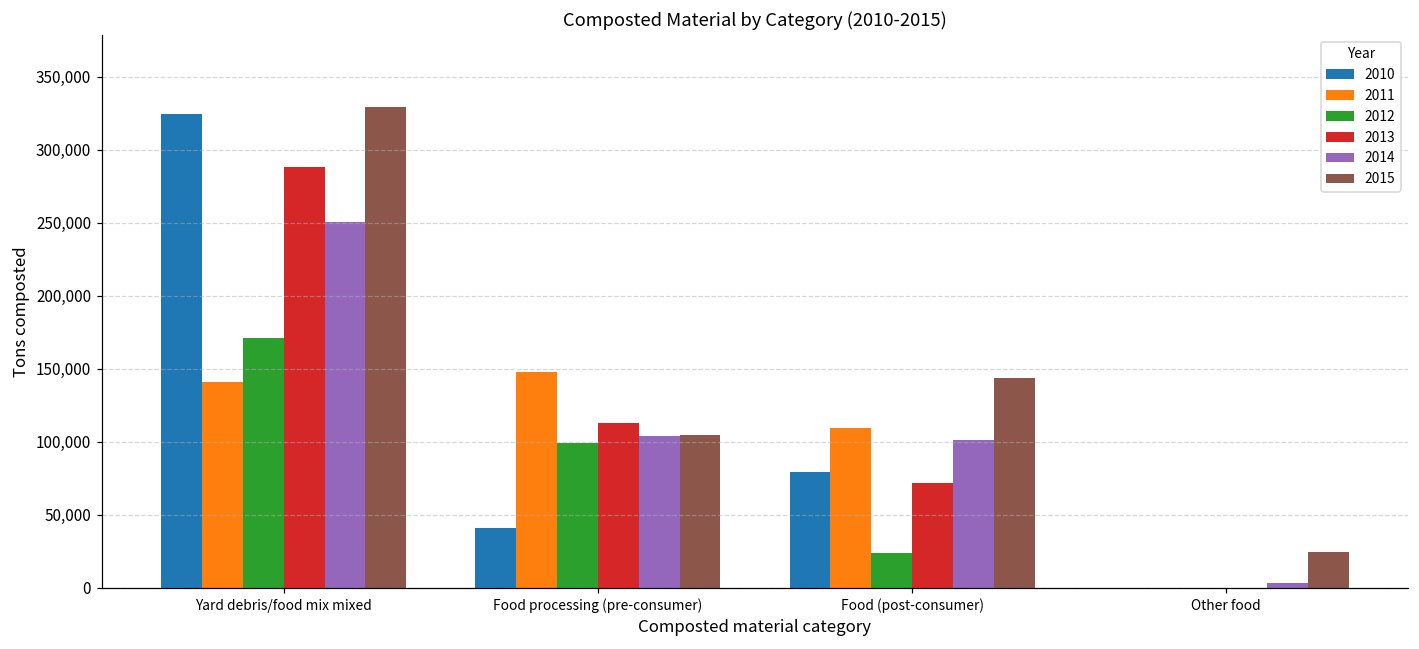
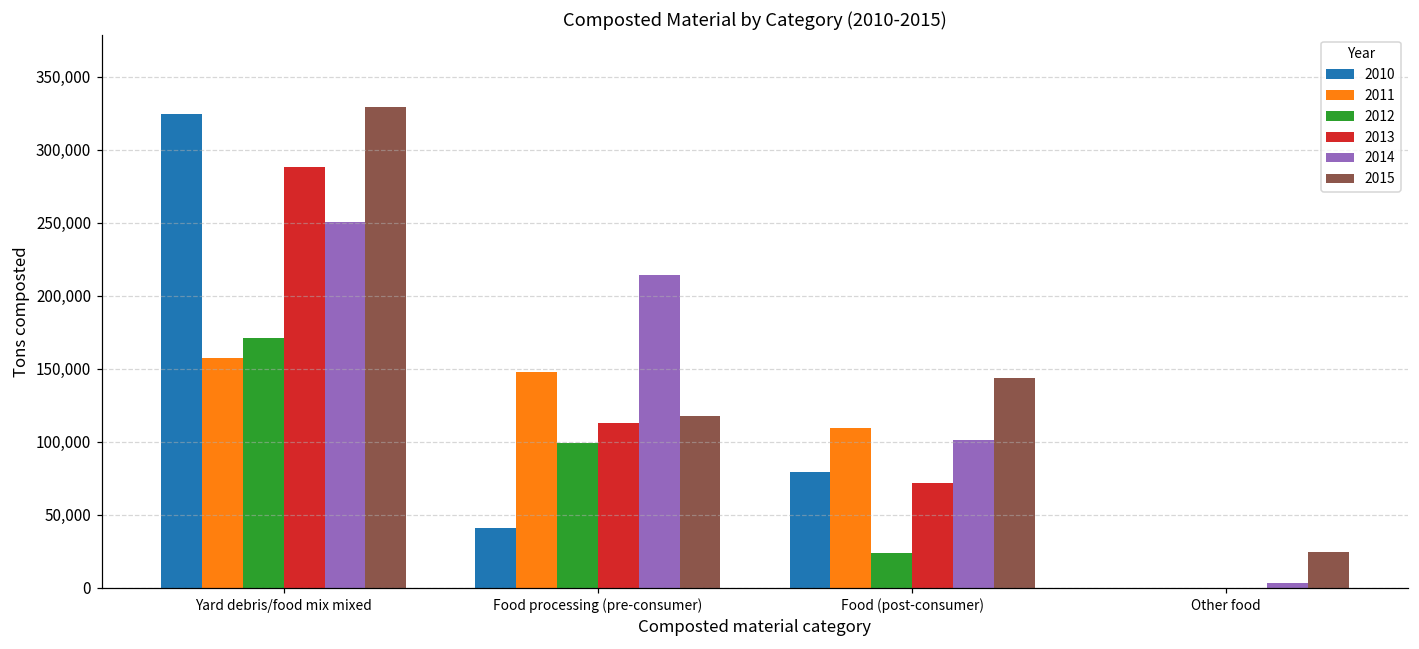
2011, Yard debris/food mix mixed: 141,000 -> 158,000
2014, Food processing (pre-consumer): 104,000 -> 214,000
2015, Food processing (pre-consumer): 105,000 -> 118,000
